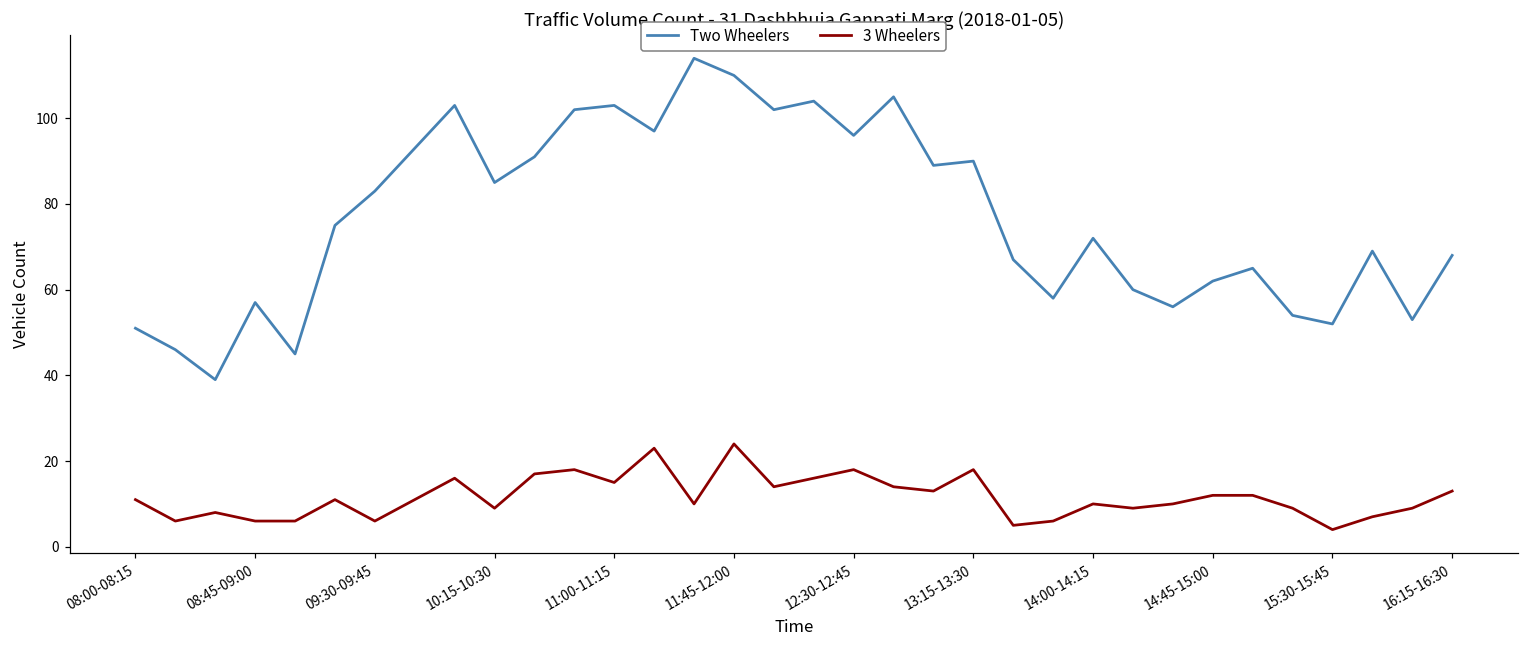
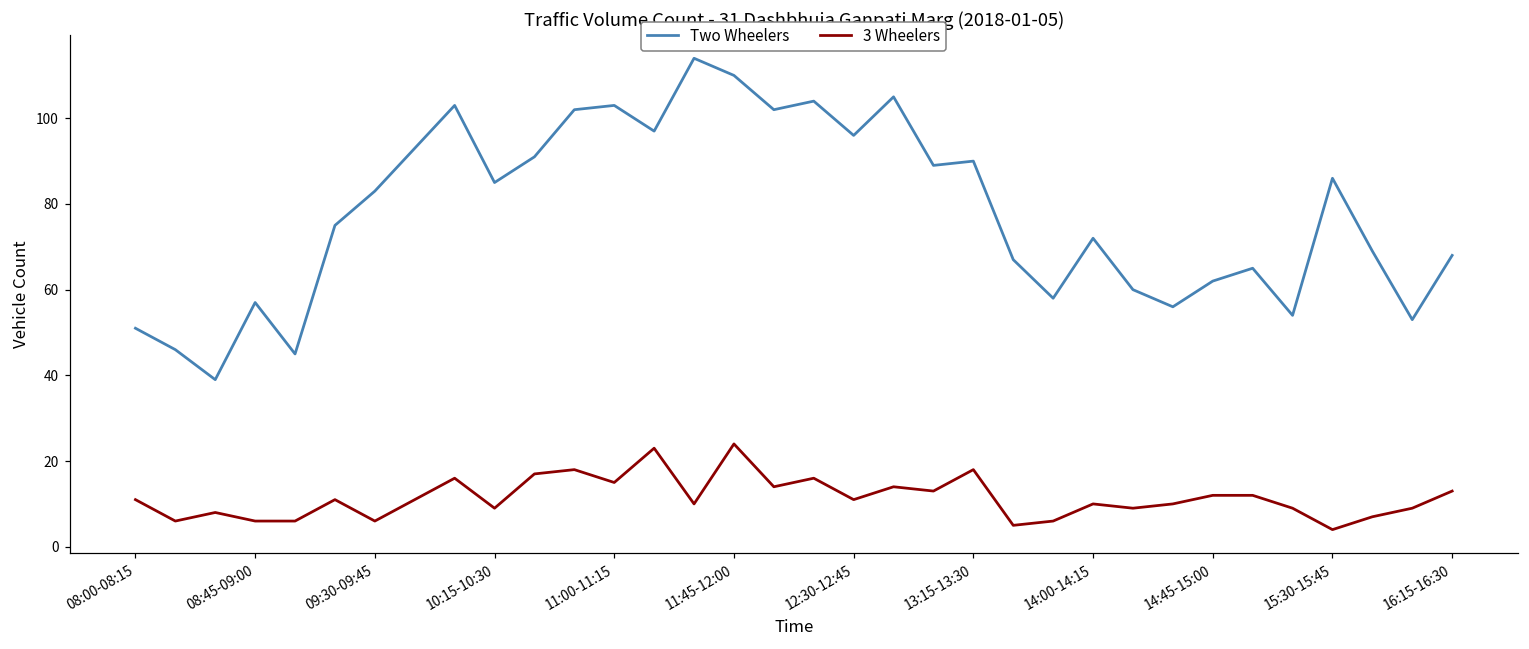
3 Wheelers, 12:30-12:45: 18 -> 11
Two Wheelers, 15:30-15:45: 52 -> 86
